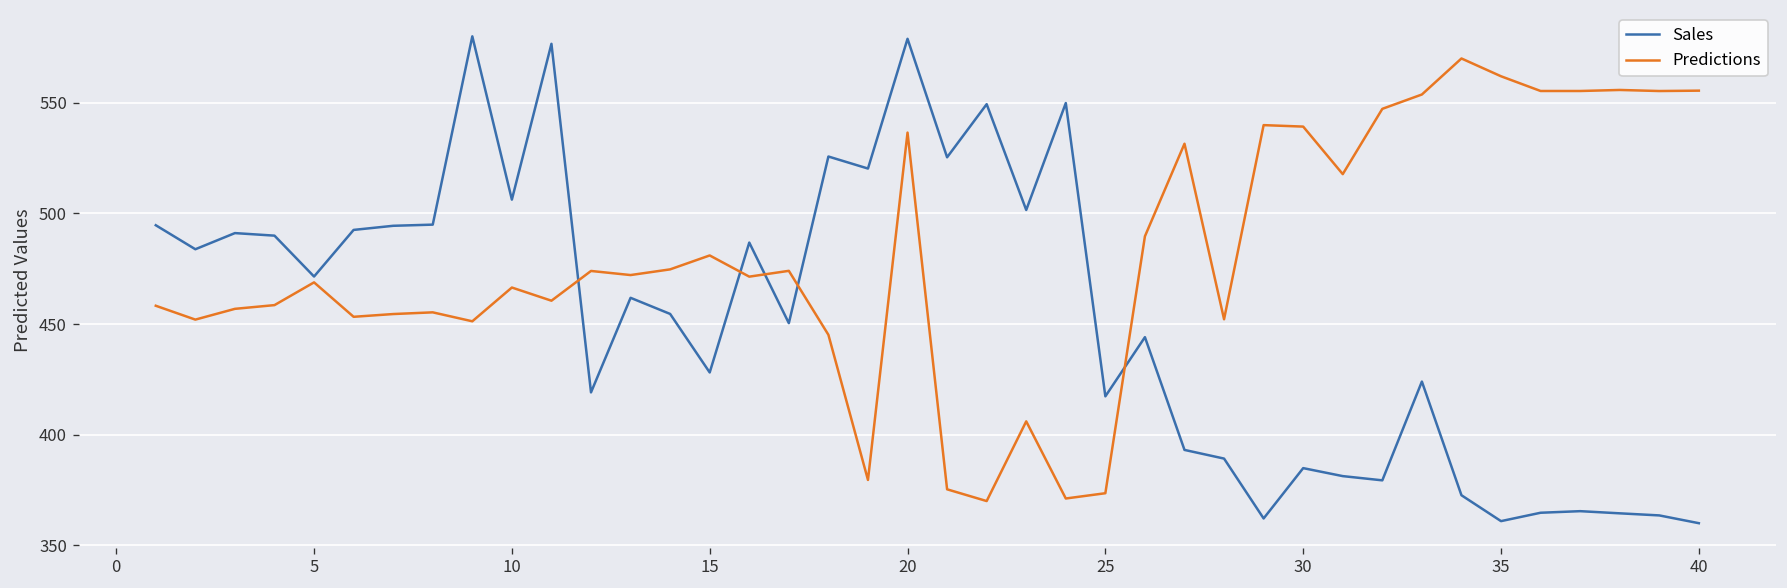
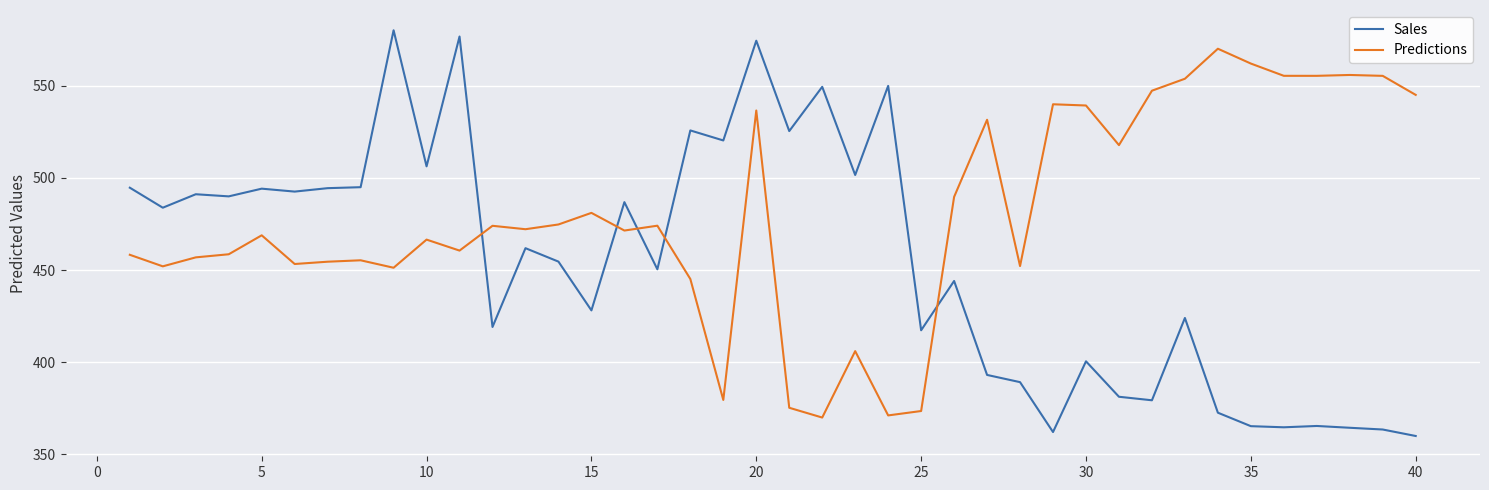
Sales, 5: 471 -> 494
Sales, 20: 579 -> 574
Sales, 30: 385 -> 400
Sales, 35: 361 -> 365
Predictions, 40: 555 -> 545
